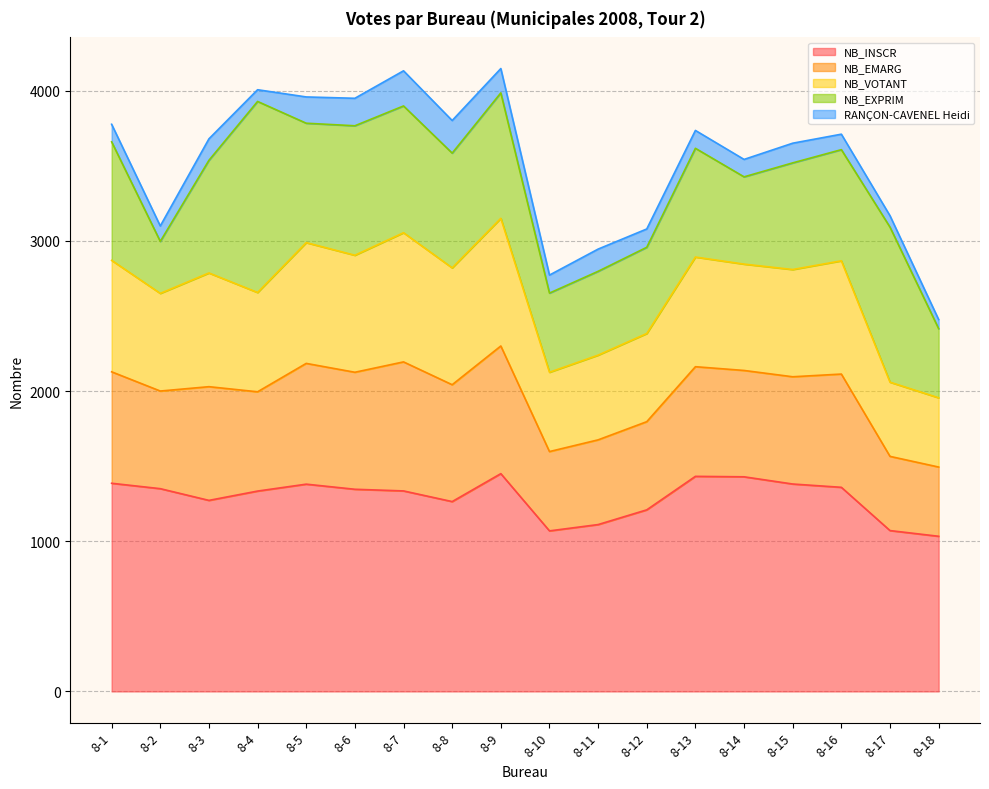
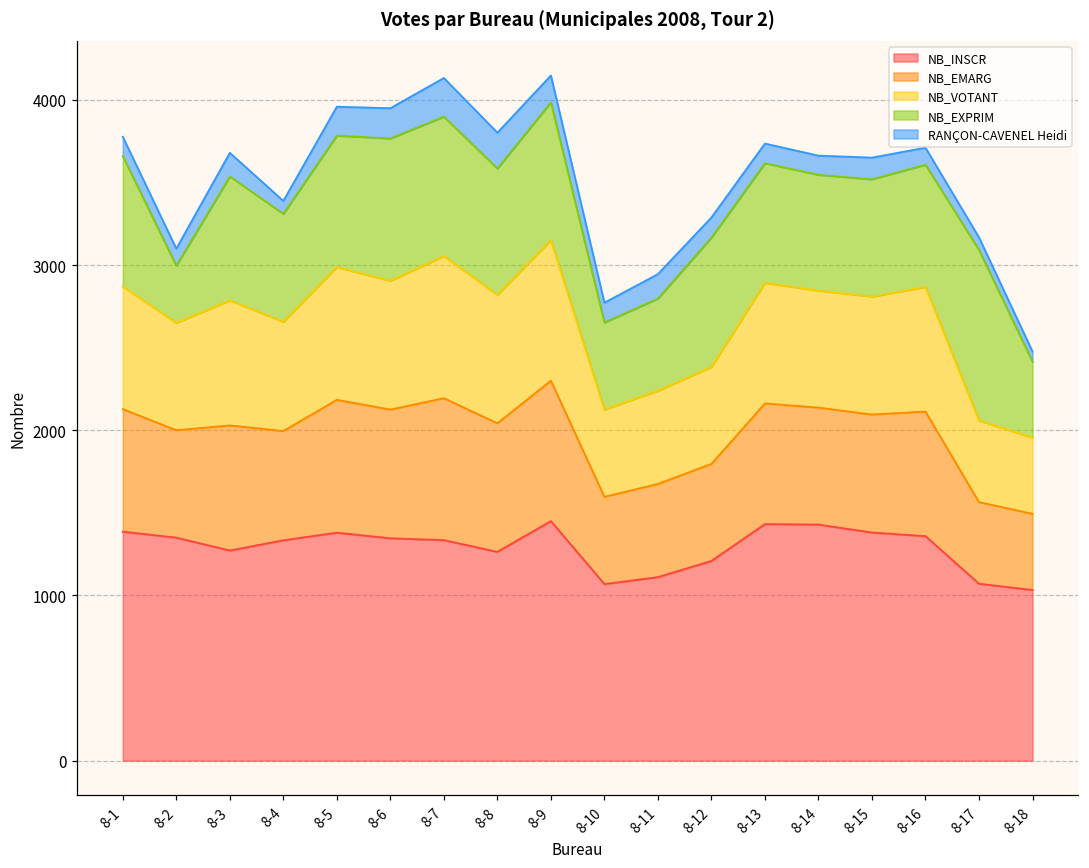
NB_EXPRIM, 8-4: 1270 -> 650
NB_EXPRIM, 8-12: 570 -> 780
NB_EXPRIM, 8-14: 580 -> 700
